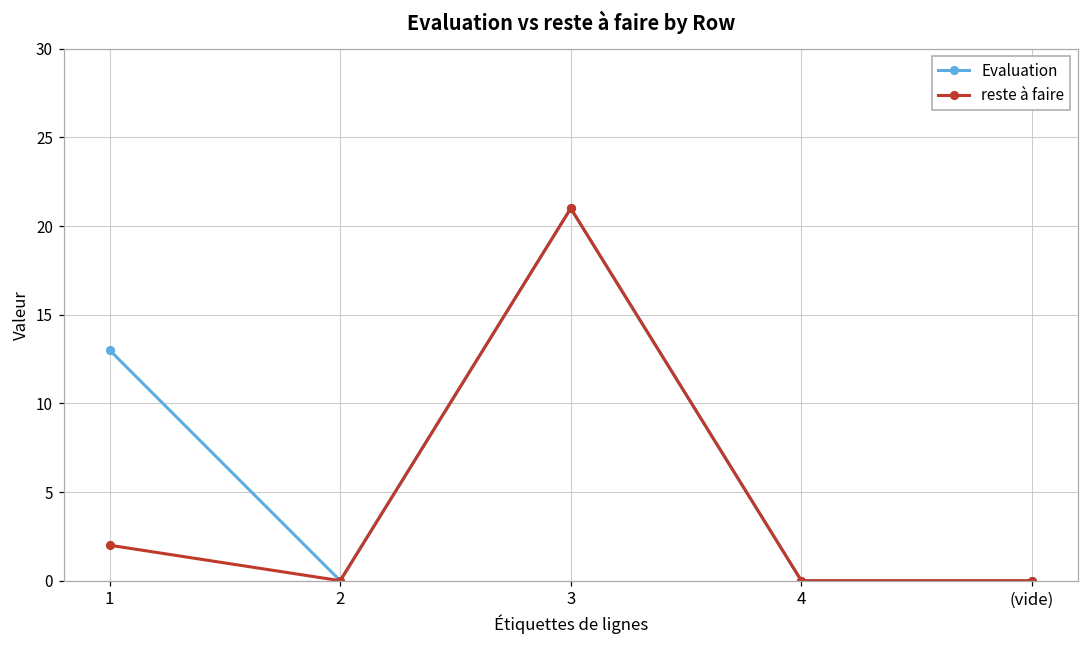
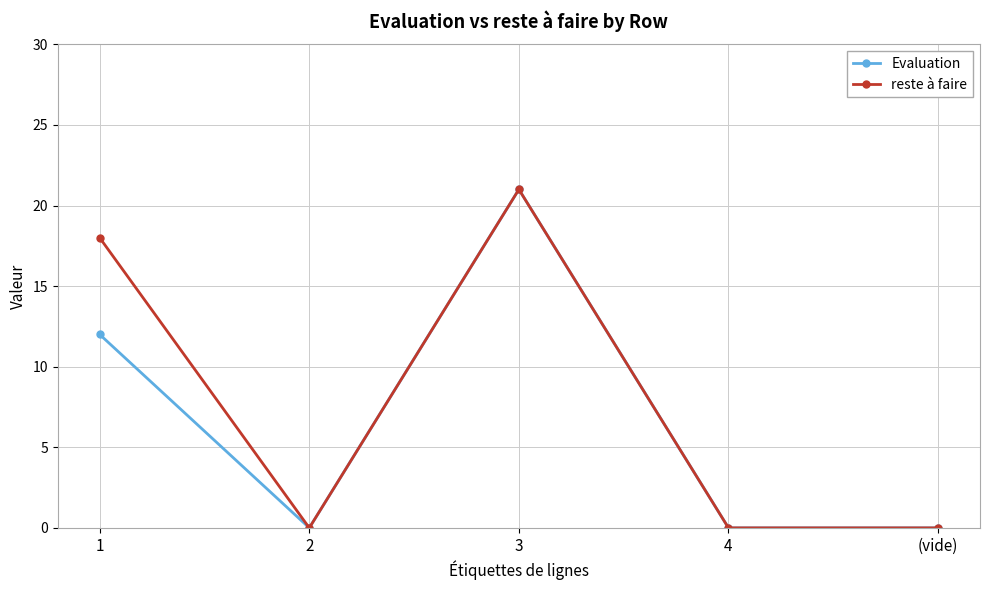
Evaluation, 1: 13 -> 12
reste à faire, 1: 2 -> 18
